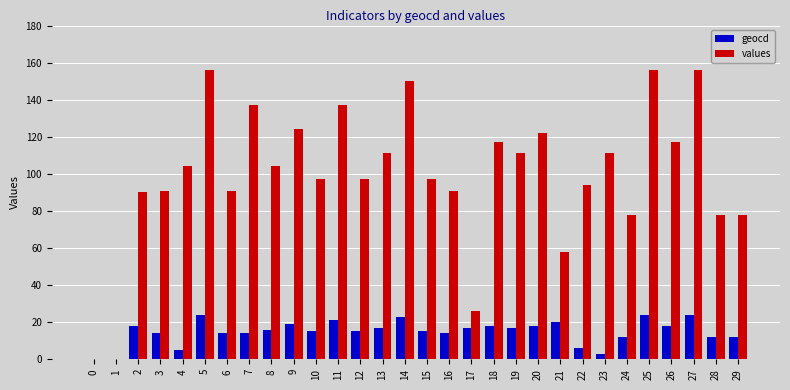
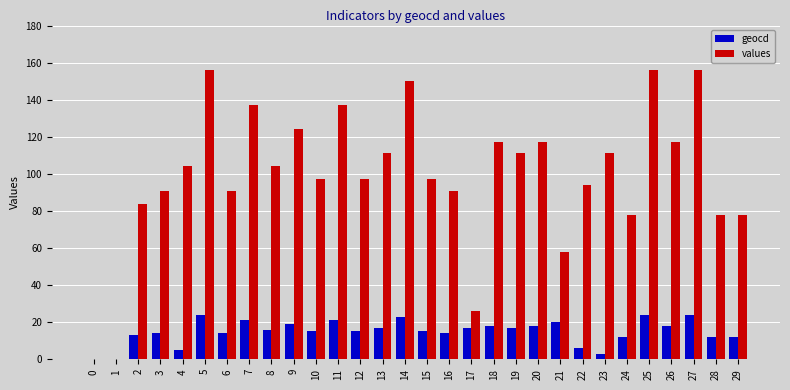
geocd, 2: 18 -> 13
values, 2: 90 -> 84
geocd, 7: 14 -> 21
values, 20: 122 -> 117
